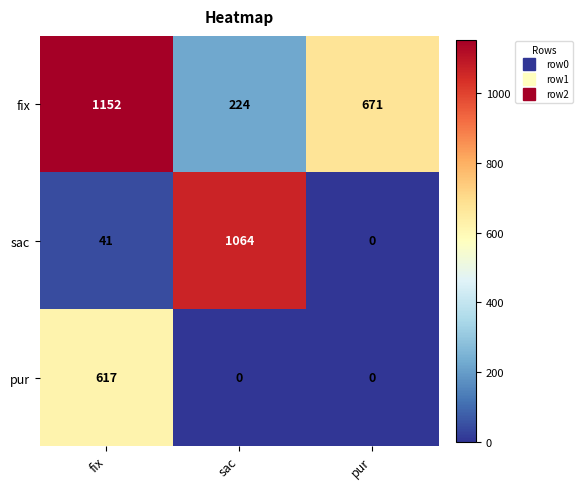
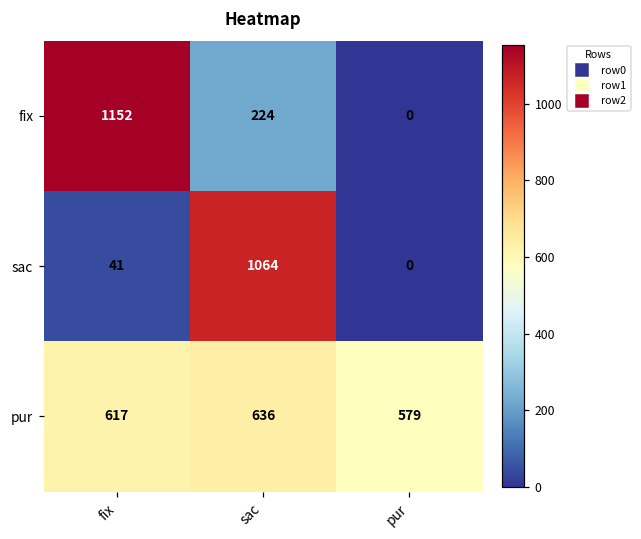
fix, pur: 671 -> 0
pur, sac: 0 -> 636
pur, pur: 0 -> 579
